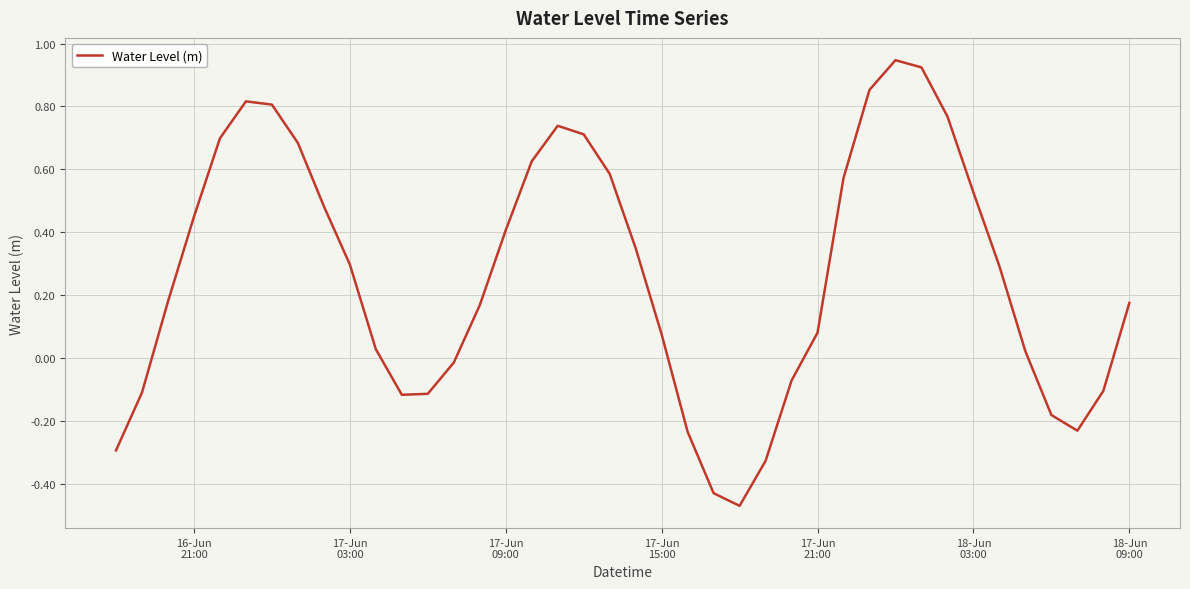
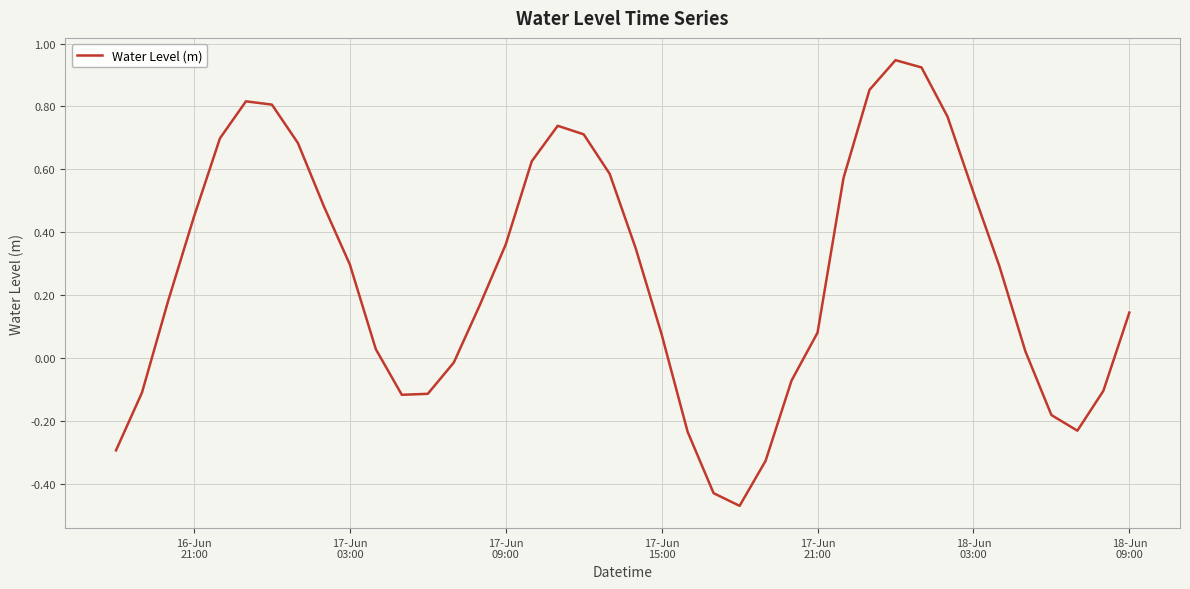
17-Jun 09:00: 0.41 -> 0.36
18-Jun 09:00: 0.18 -> 0.14
